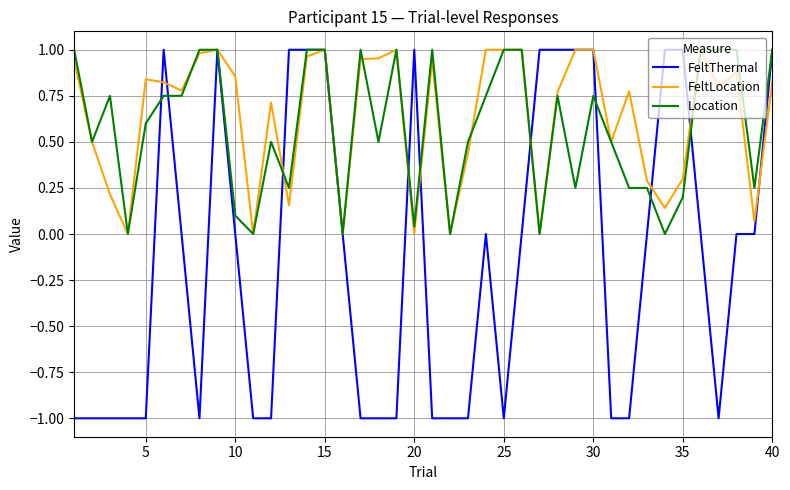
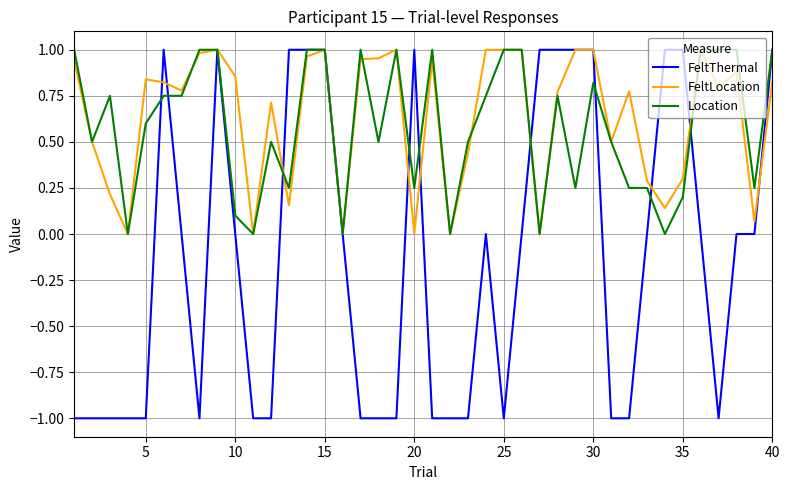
Location, 20: 0.04 -> 0.25
Location, 30: 0.75 -> 0.82
